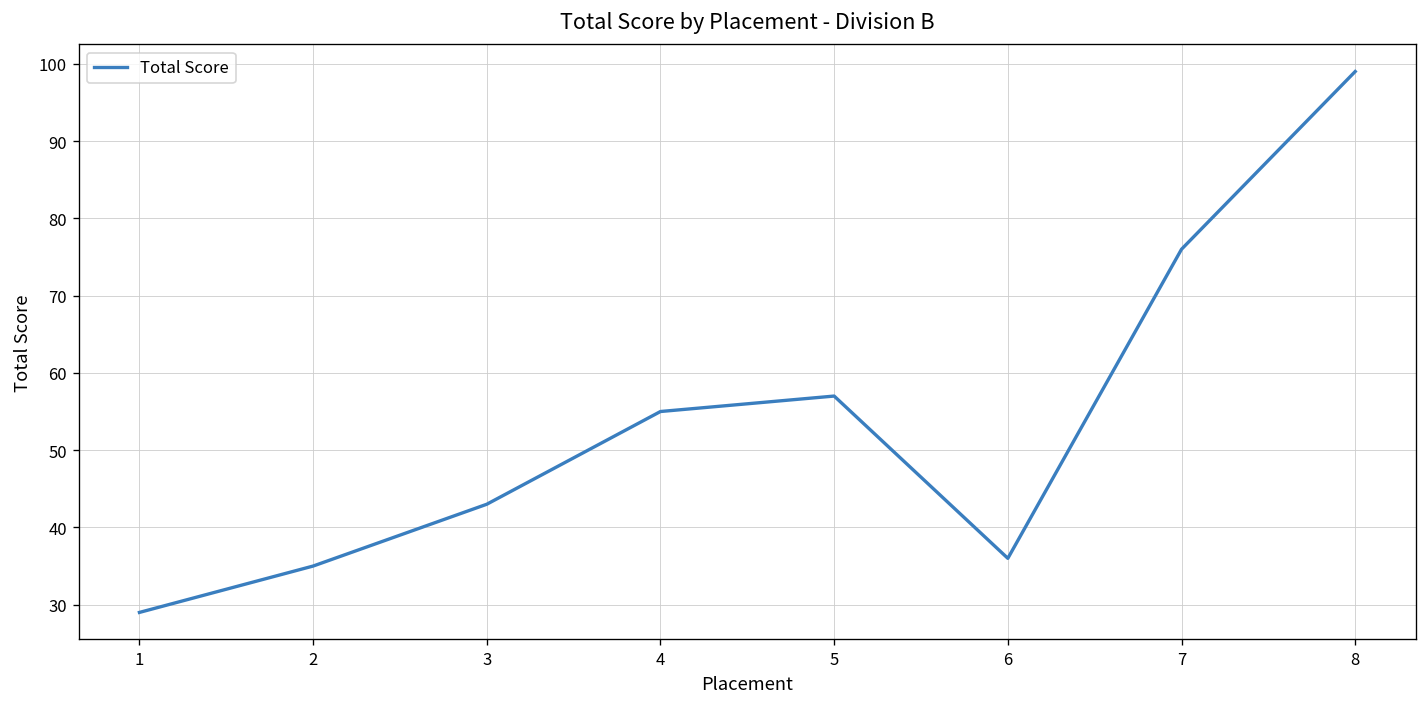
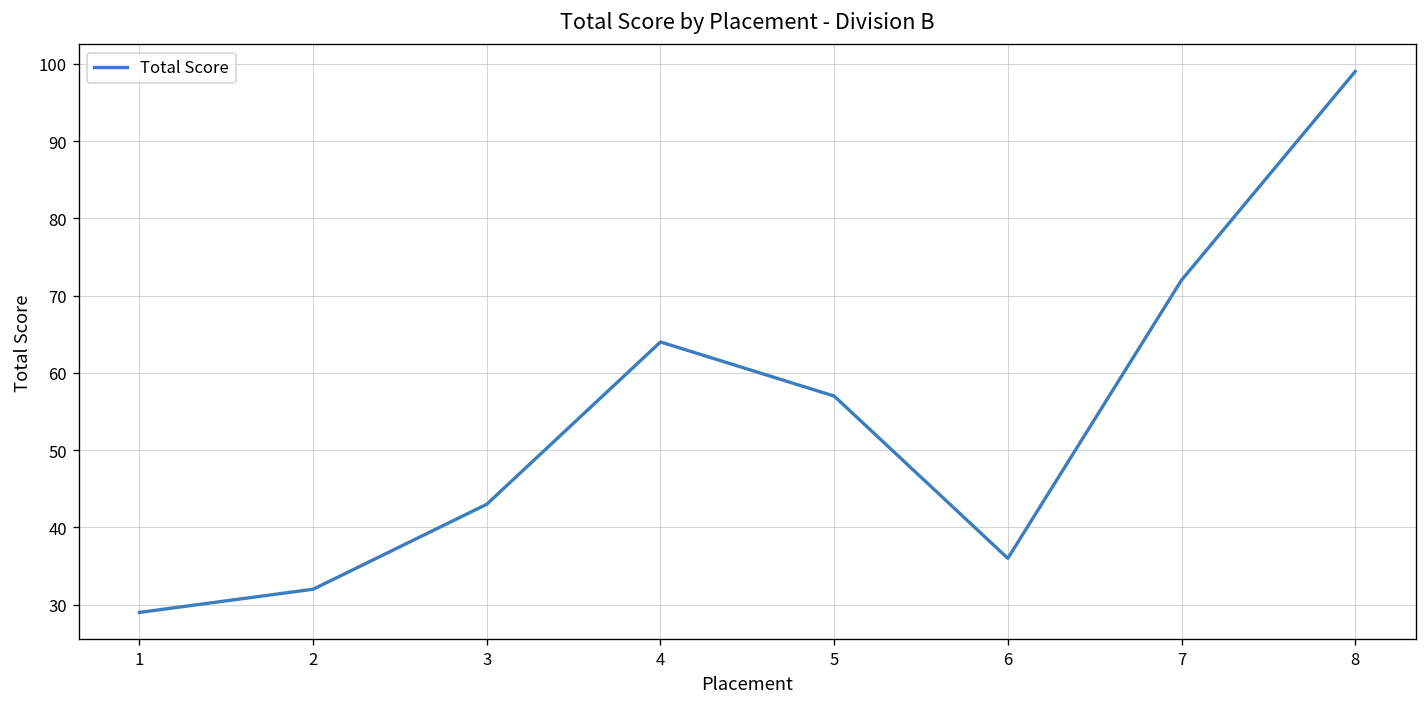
2: 35 -> 32
4: 55 -> 64
7: 76 -> 72
